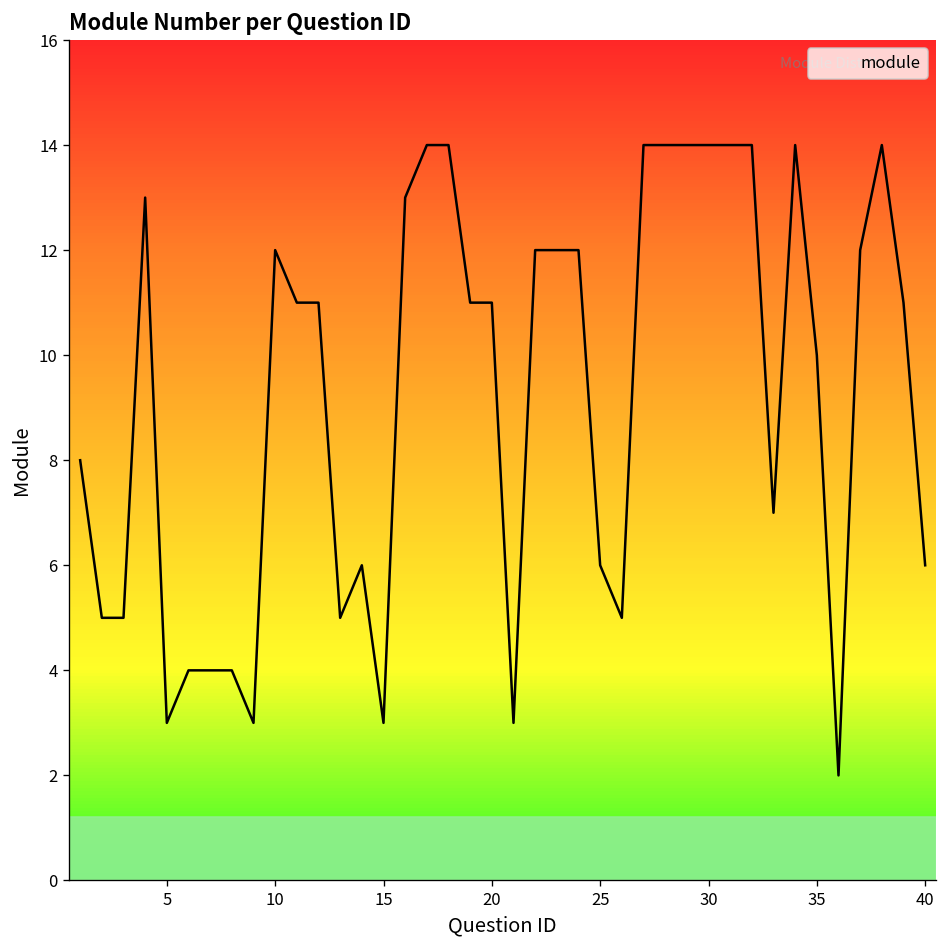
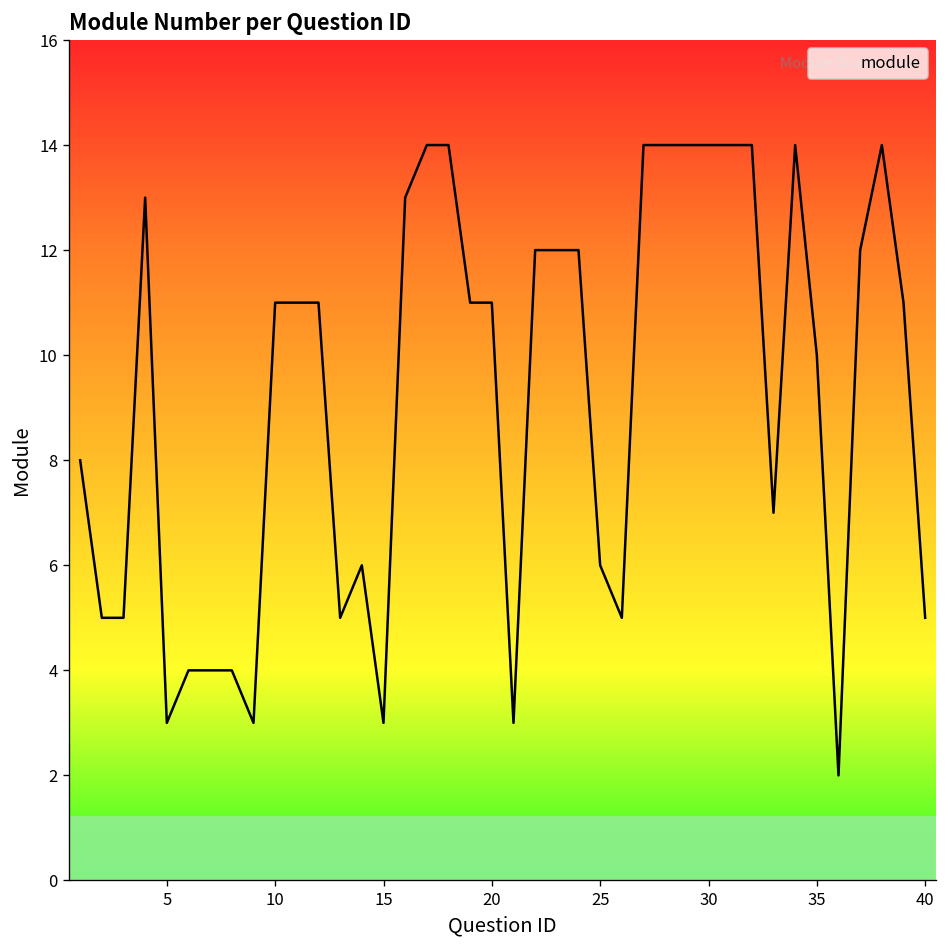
10: 12 -> 11
40: 6 -> 5
